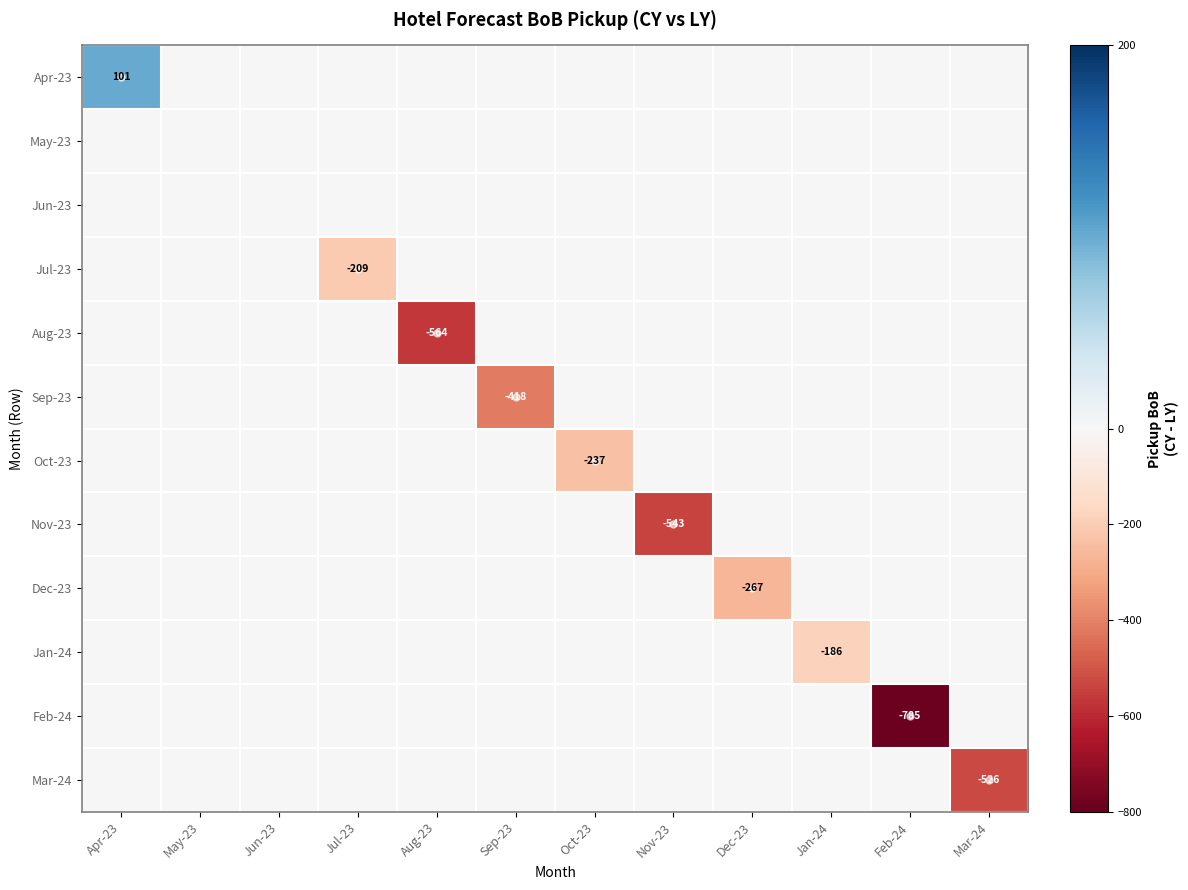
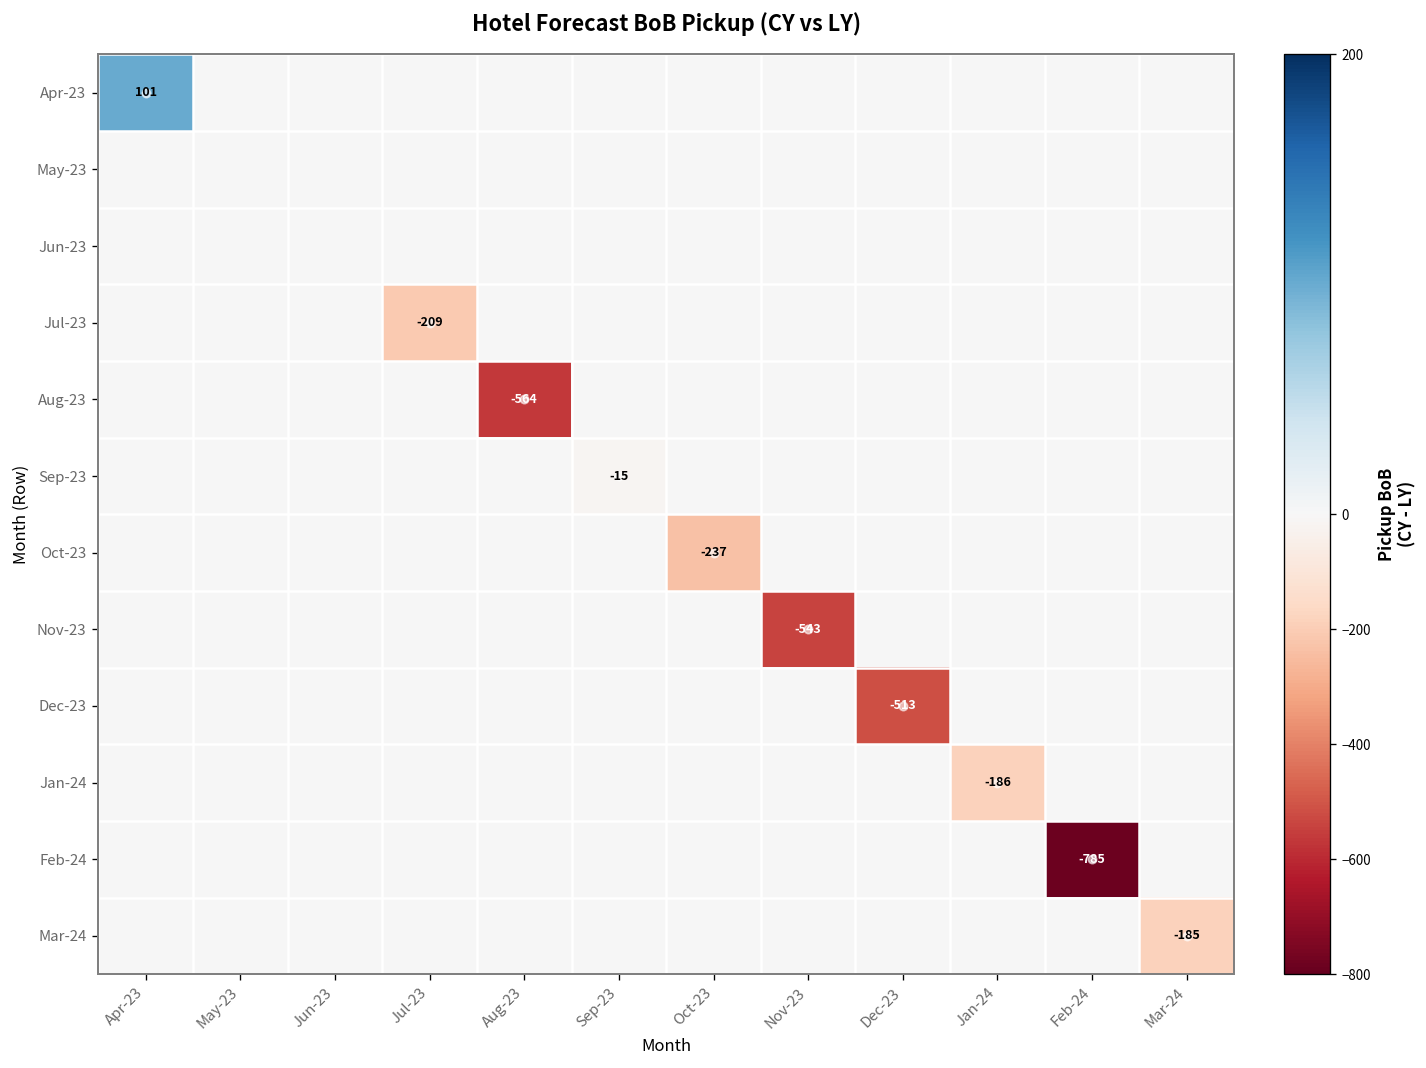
Sep-23, Sep-23: -418 -> -15
Dec-23, Dec-23: -267 -> -513
Mar-24, Mar-24: -526 -> -185
